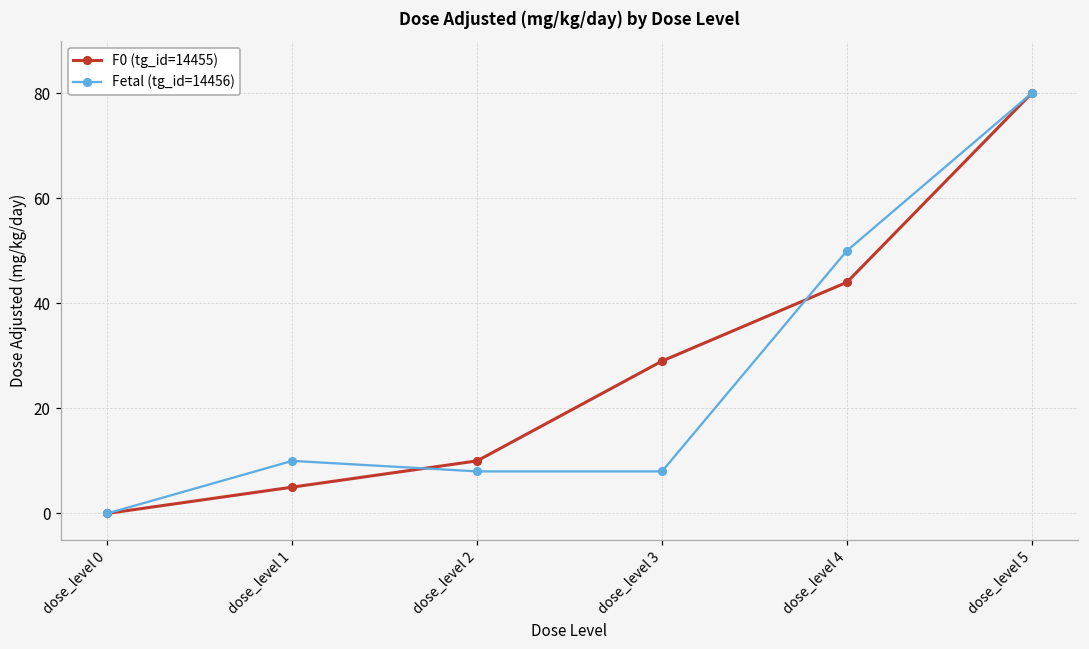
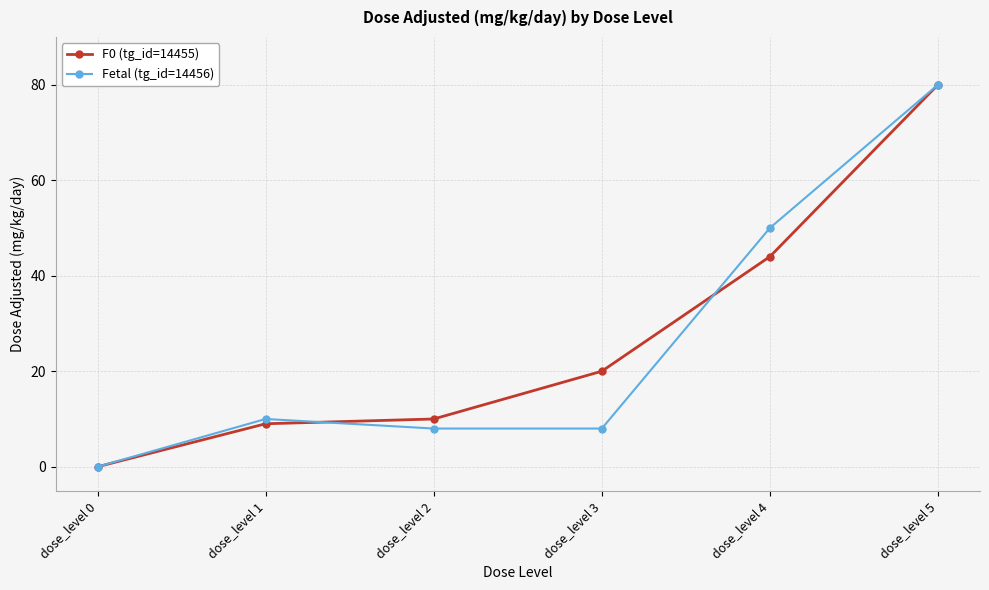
F0 (tg_id=14455), dose_level 1: 5 -> 9
F0 (tg_id=14455), dose_level 3: 29 -> 20
